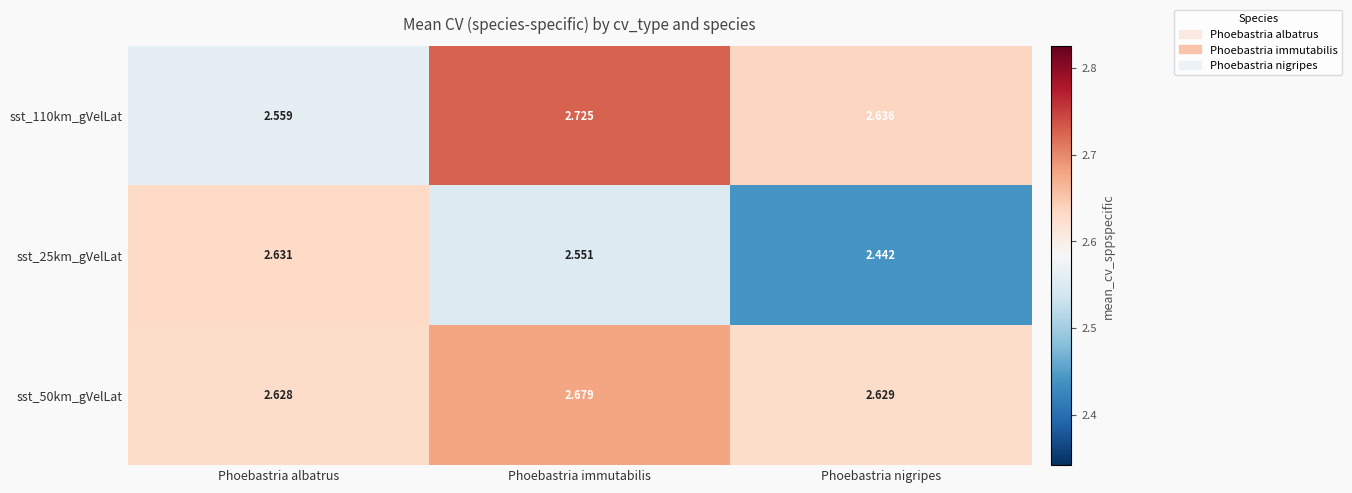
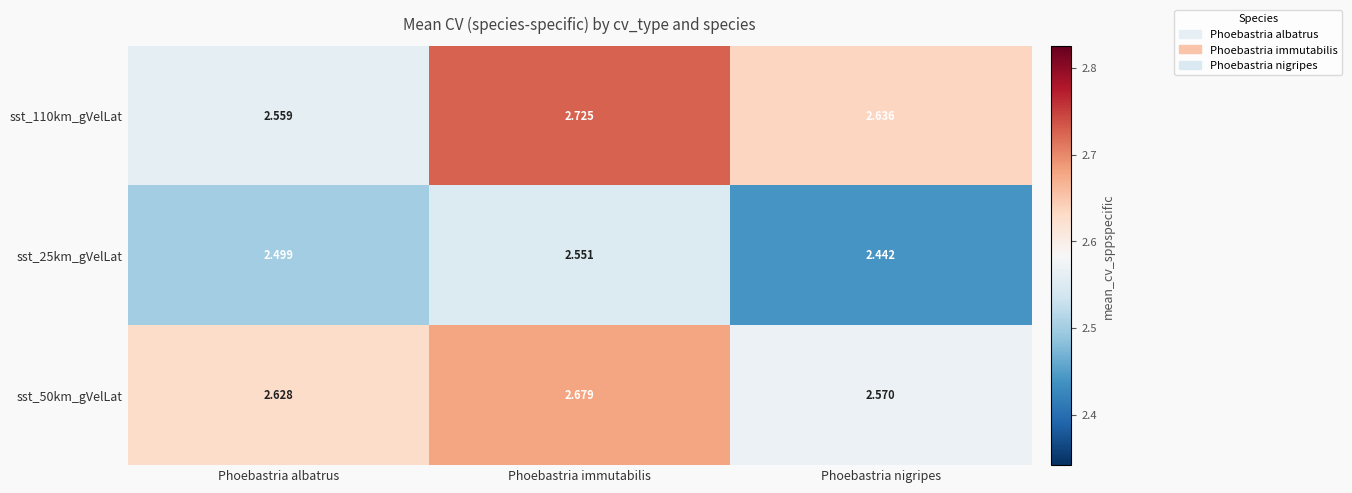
sst_25km_gVelLat, Phoebastria albatrus: 2.631 -> 2.499
sst_50km_gVelLat, Phoebastria nigripes: 2.629 -> 2.570
